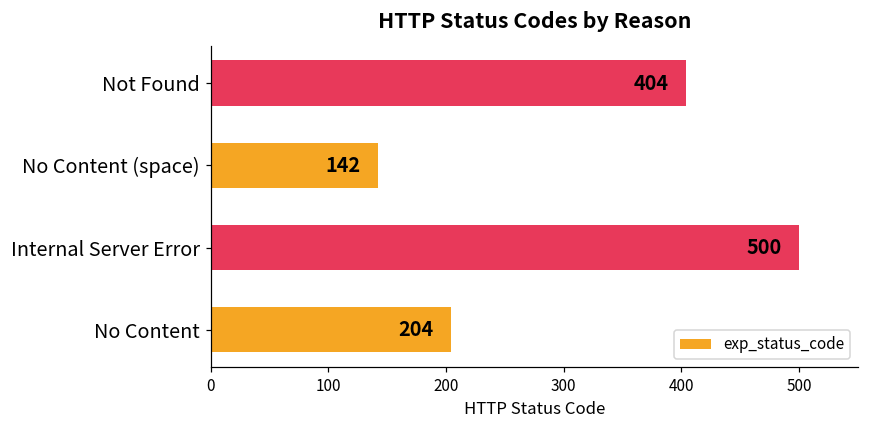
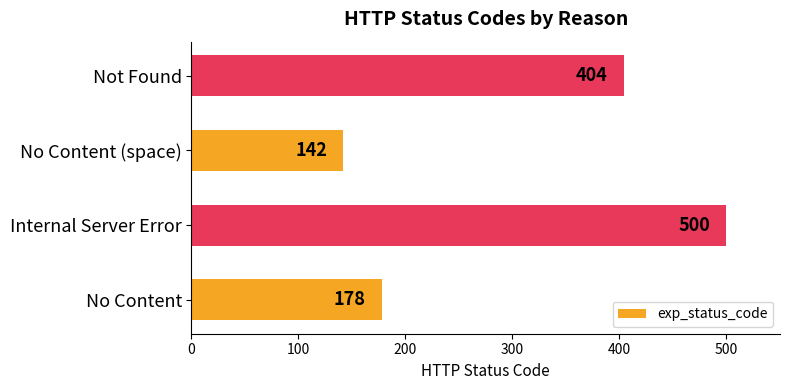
No Content: 204 -> 178
